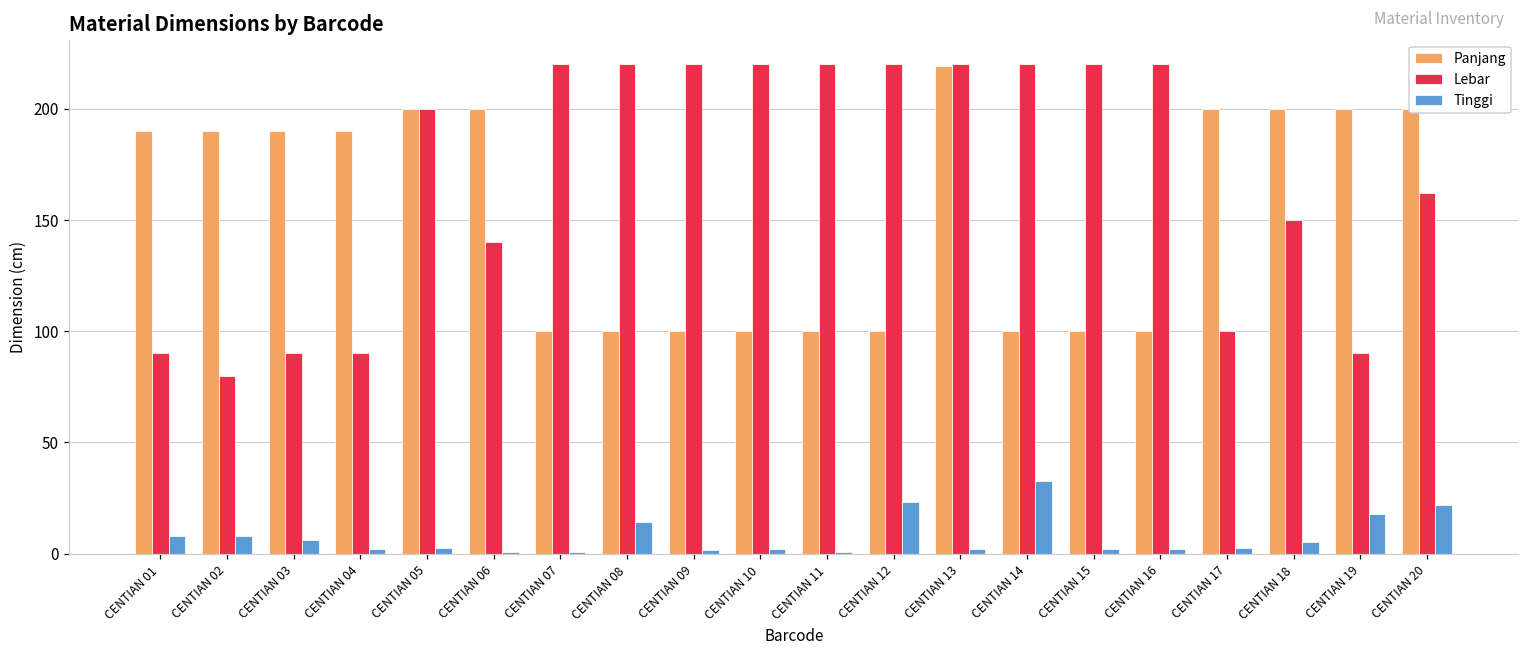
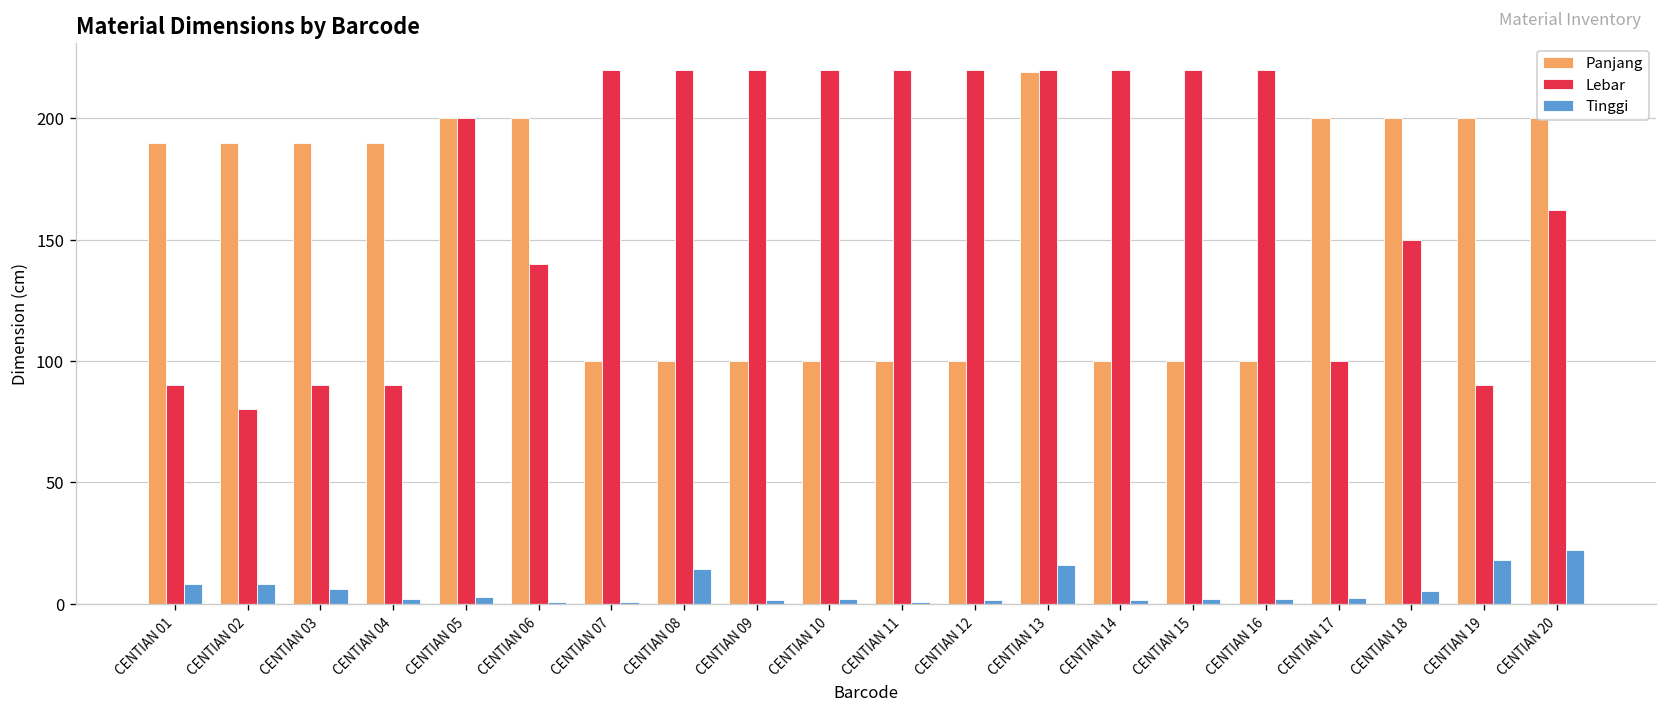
Tinggi, CENTIAN 12: 23 -> 2
Tinggi, CENTIAN 13: 2 -> 16
Tinggi, CENTIAN 14: 33 -> 2
